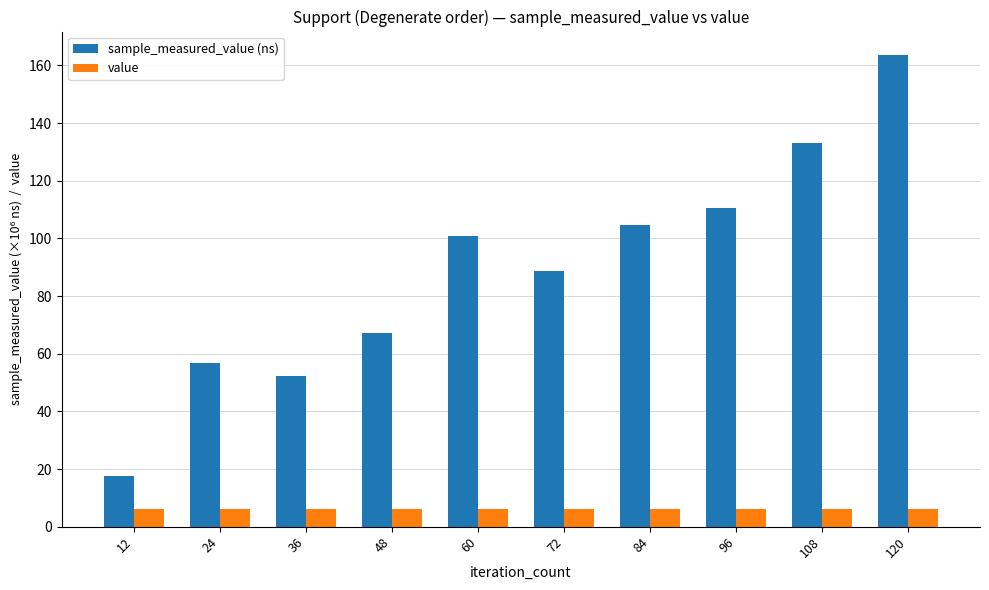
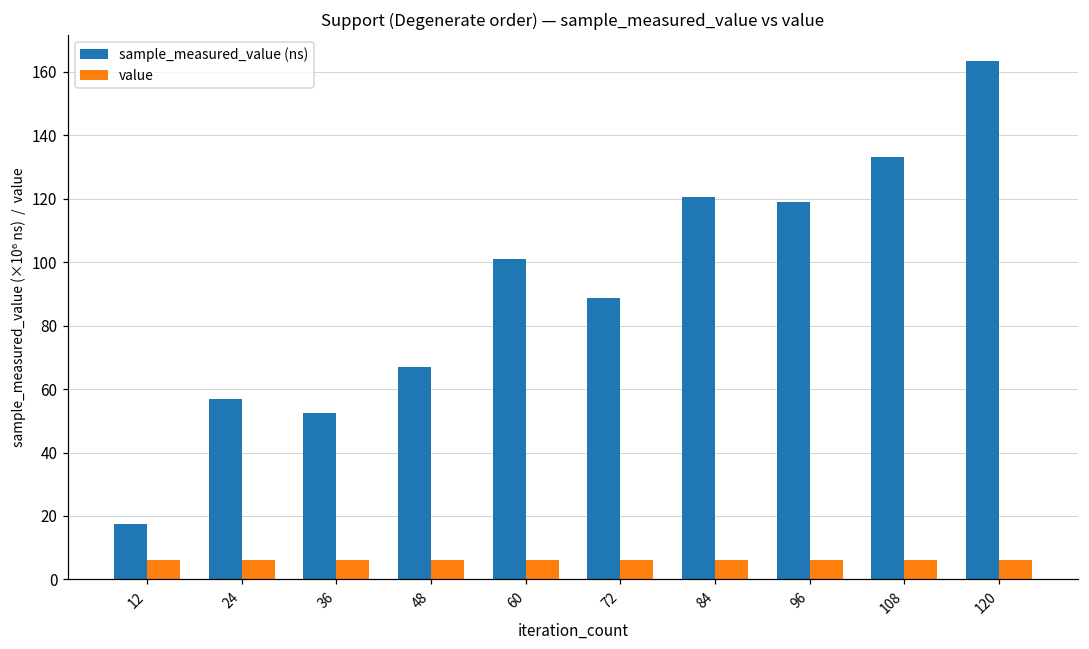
sample_measured_value (ns), 84: 104 -> 121
sample_measured_value (ns), 96: 111 -> 119
